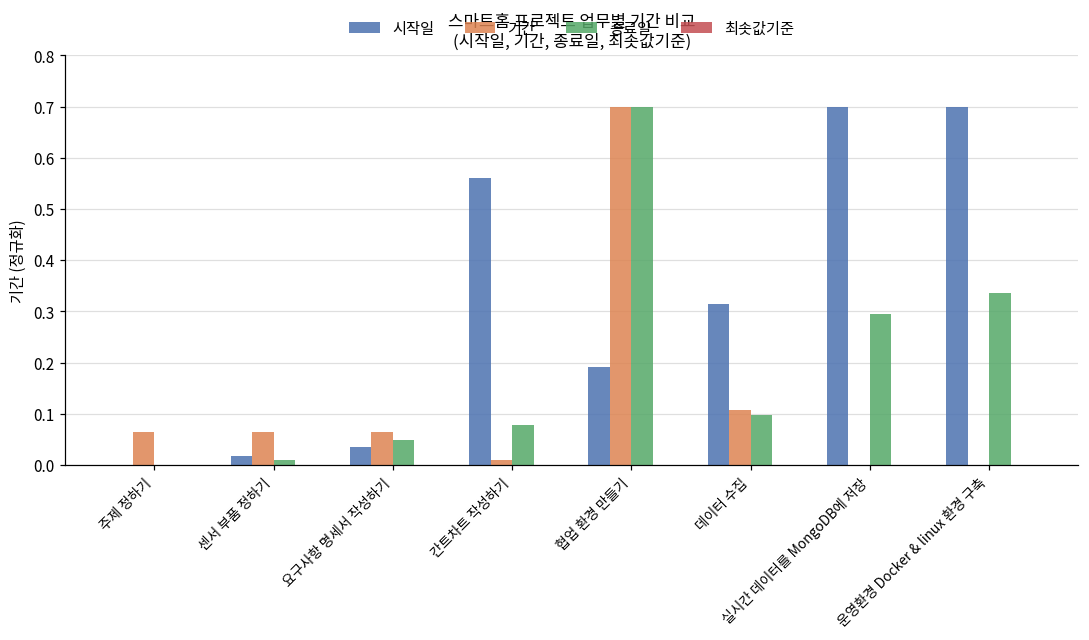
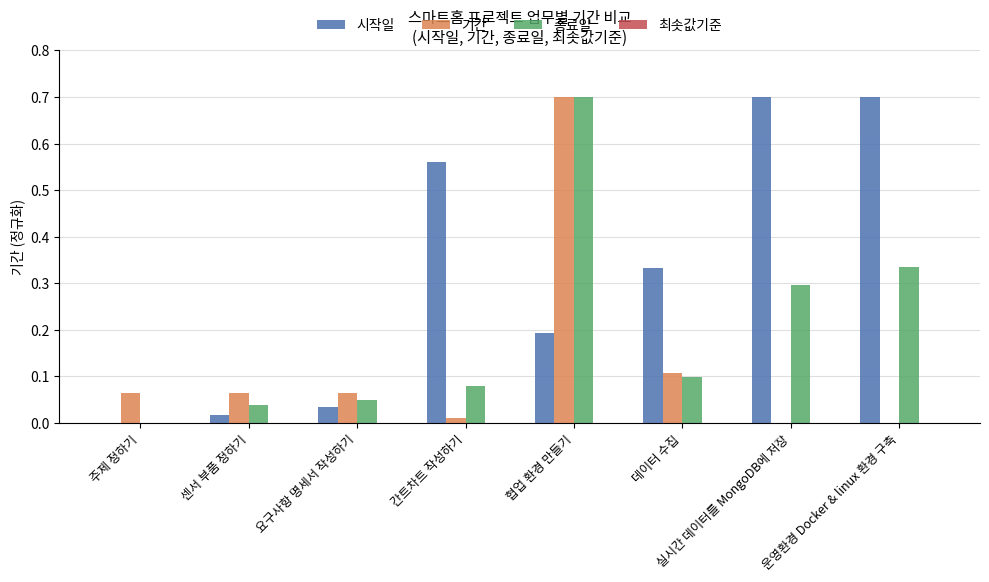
종료일, 센서 부품 정하기: 0.01 -> 0.04
시작일, 데이터 수집: 0.31 -> 0.33
